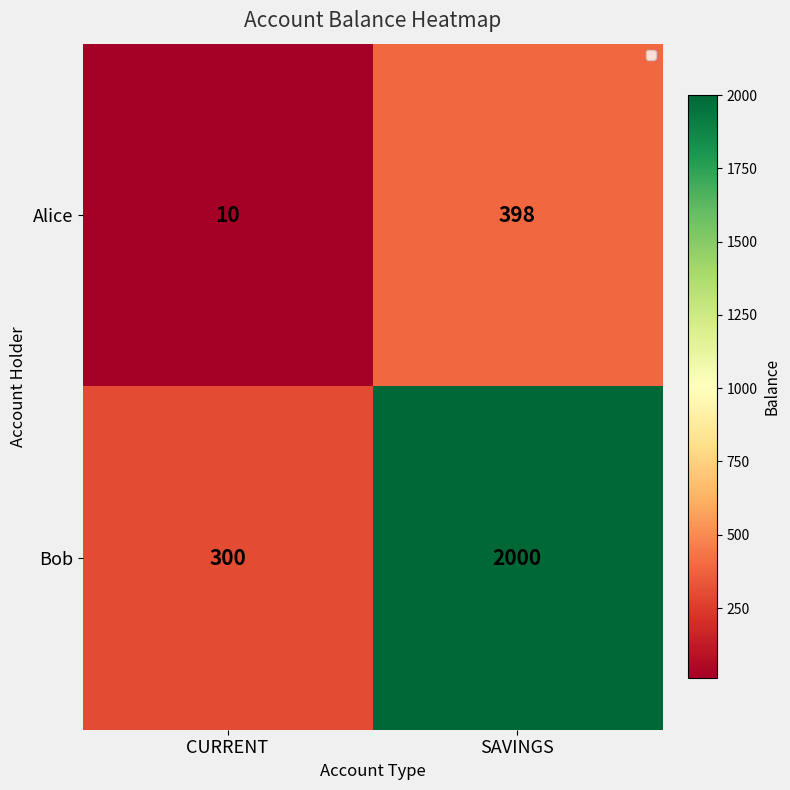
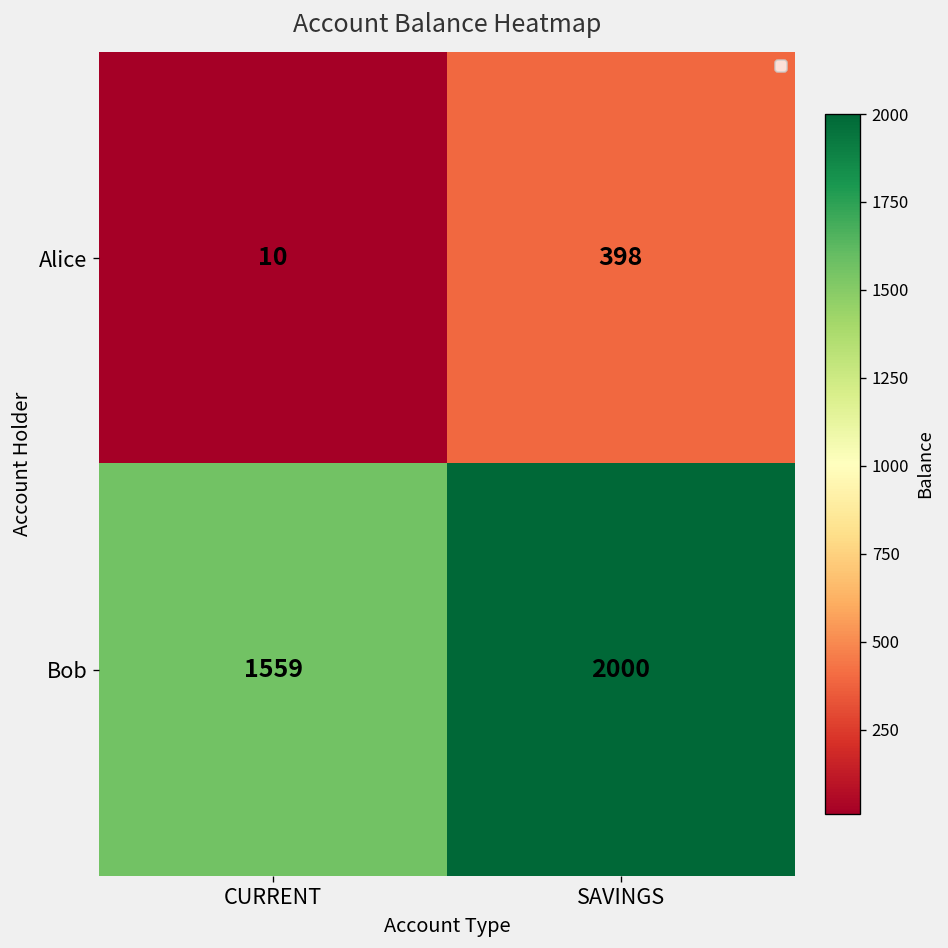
Bob, CURRENT: 300 -> 1559
